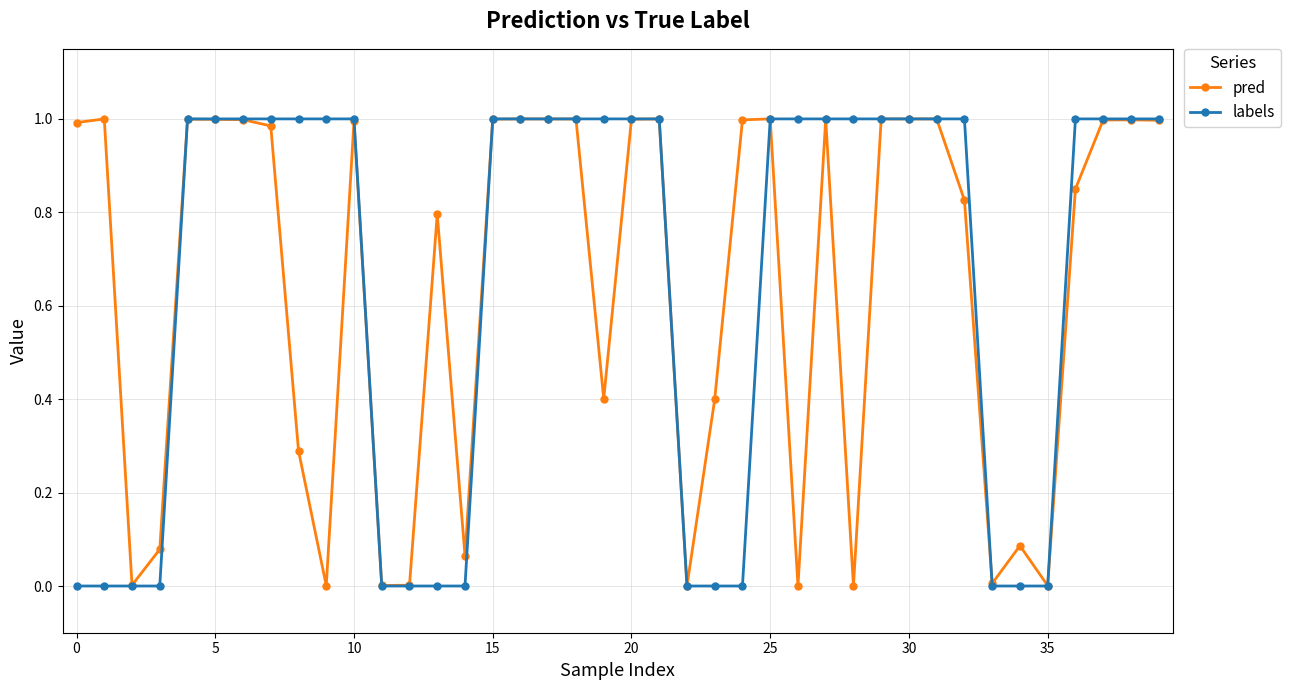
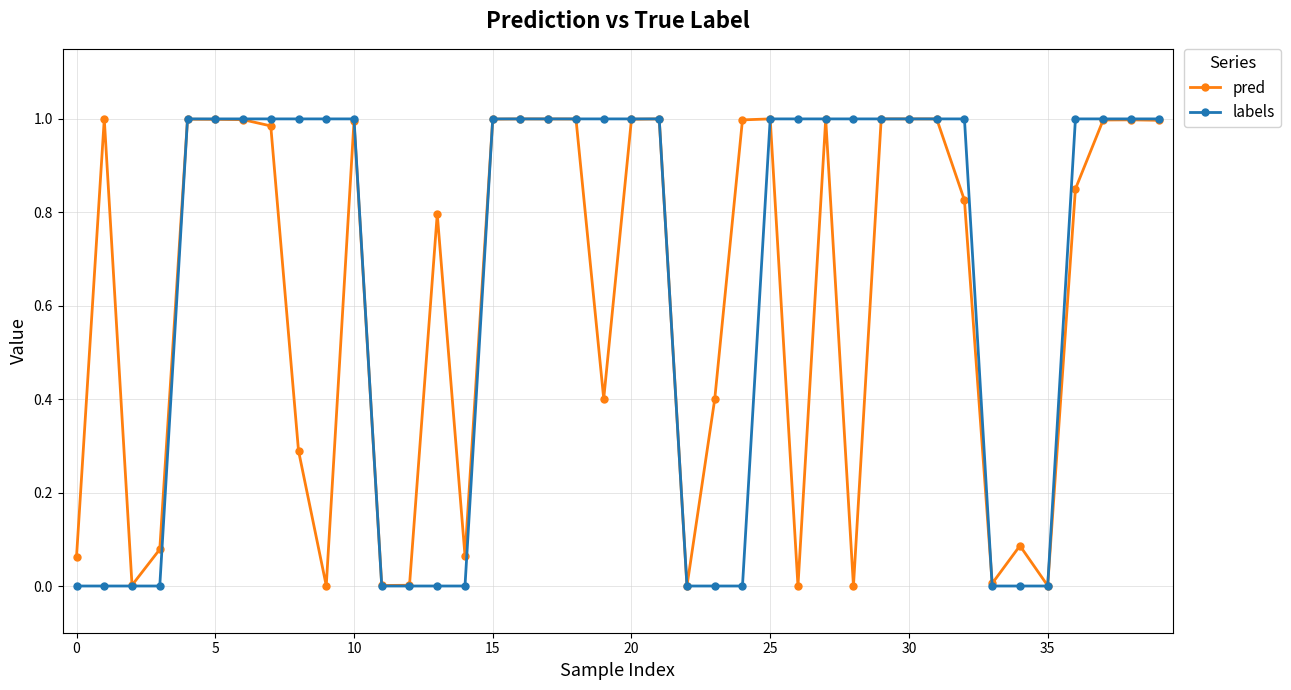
pred, 0: 0.99 -> 0.06
